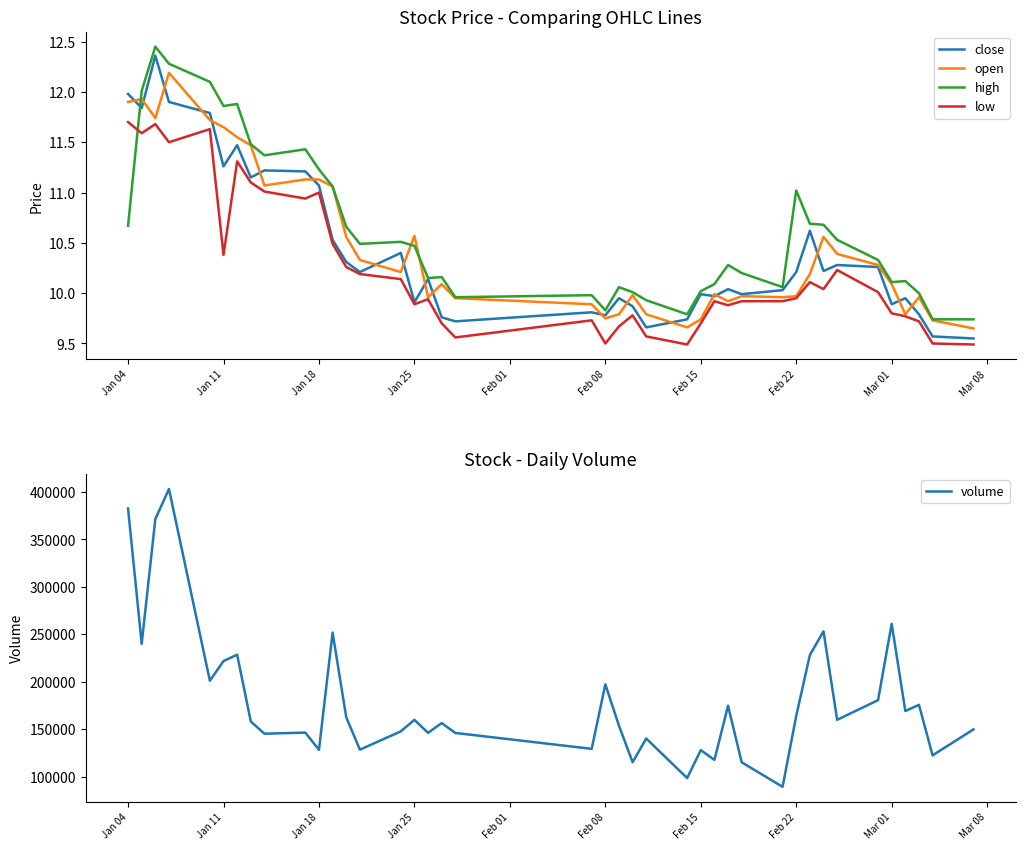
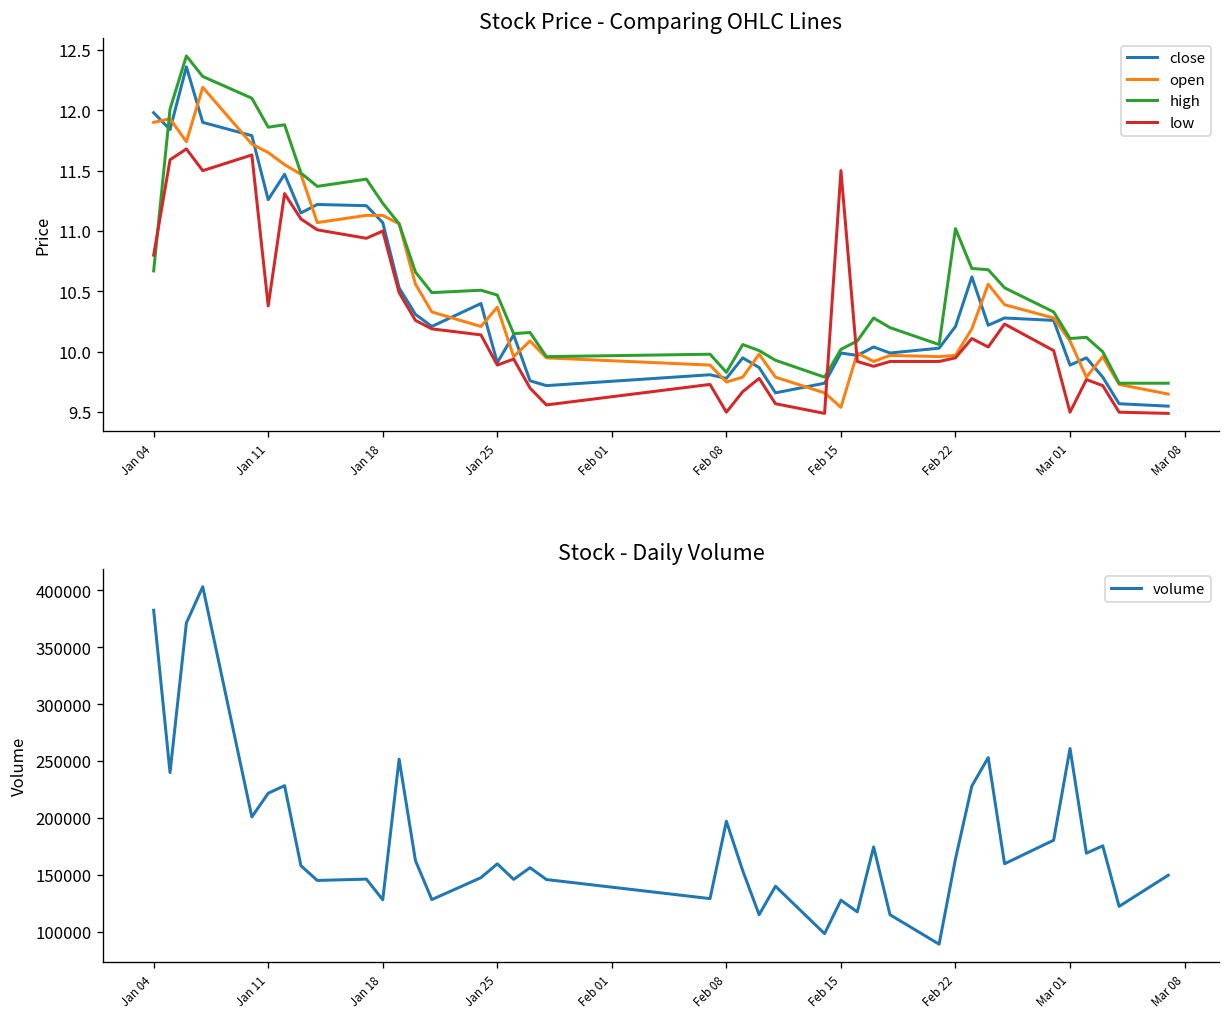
Stock Price - Comparing OHLC Lines, low, Jan 04: 11.7 -> 10.8
Stock Price - Comparing OHLC Lines, open, Jan 25: 10.57 -> 10.37
Stock Price - Comparing OHLC Lines, open, Feb 15: 9.74 -> 9.54
Stock Price - Comparing OHLC Lines, low, Feb 15: 9.7 -> 11.5
Stock Price - Comparing OHLC Lines, low, Mar 01: 9.8 -> 9.5
